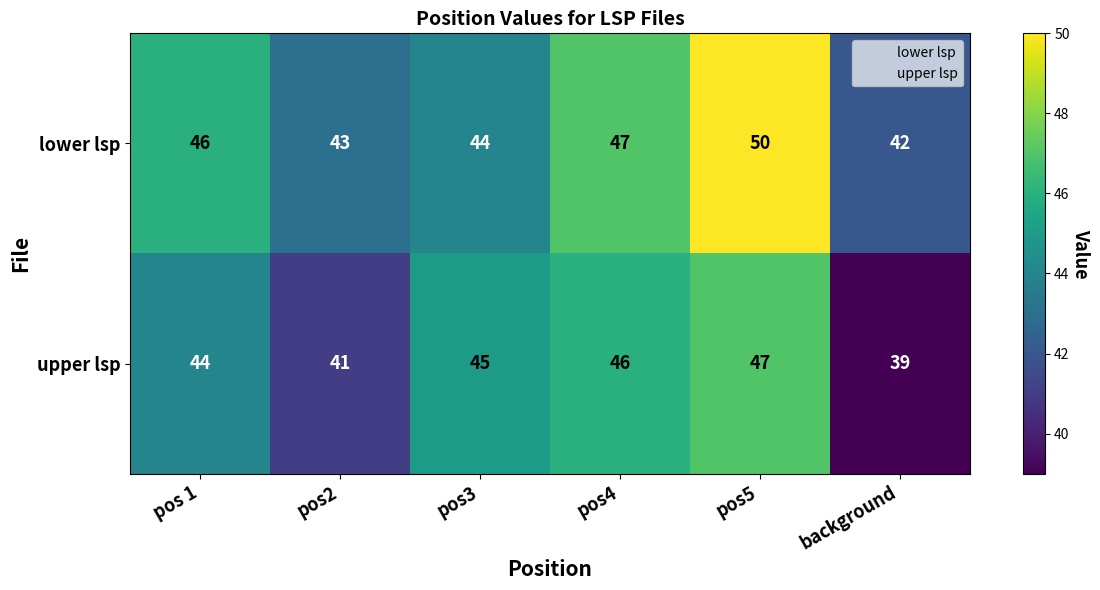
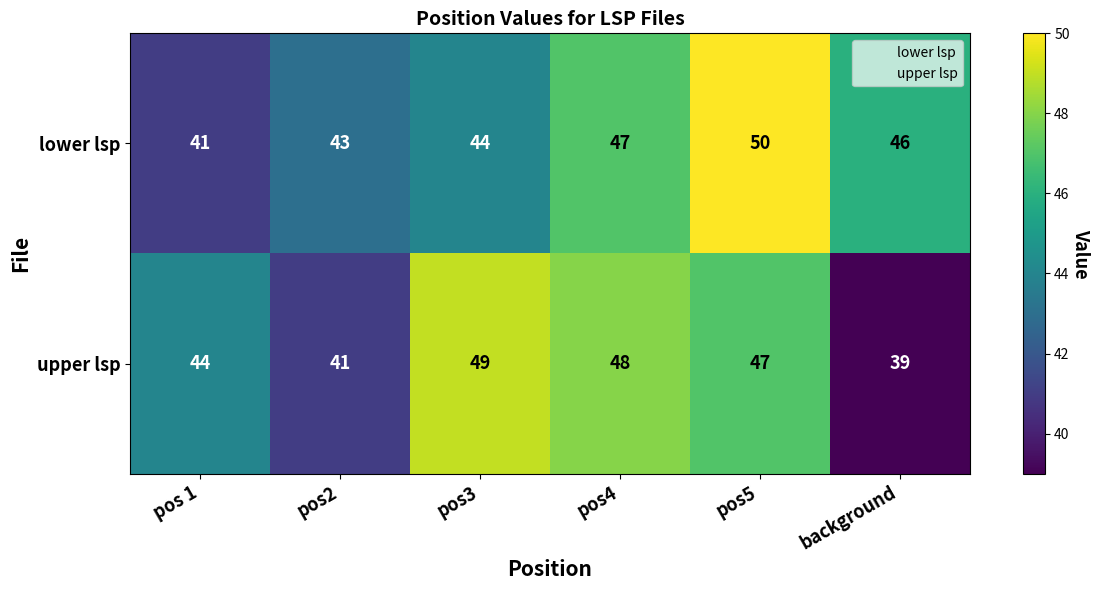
lower lsp, pos 1: 46 -> 41
lower lsp, background: 42 -> 46
upper lsp, pos3: 45 -> 49
upper lsp, pos4: 46 -> 48
